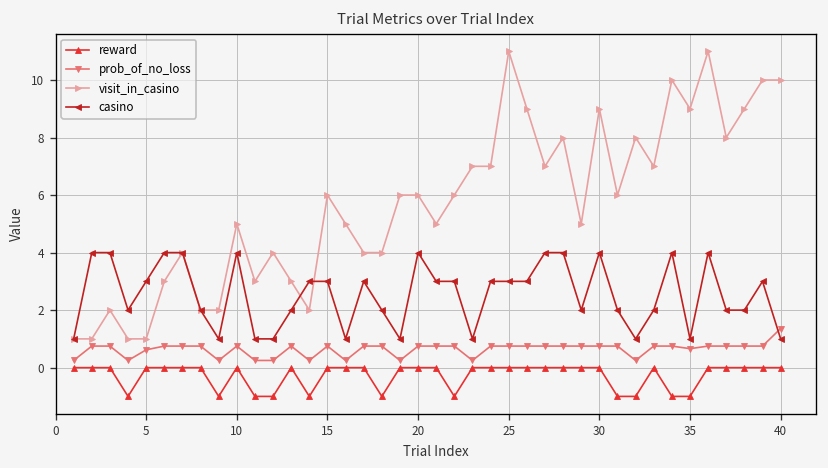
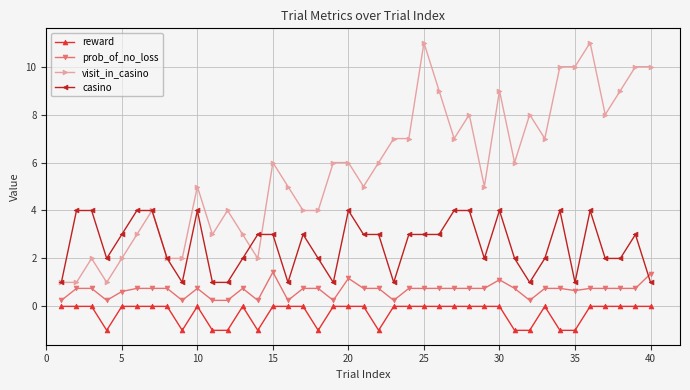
visit_in_casino, 5: 1 -> 2
prob_of_no_loss, 15: 0.8 -> 1.4
prob_of_no_loss, 20: 0.8 -> 1.2
prob_of_no_loss, 30: 0.8 -> 1.1
visit_in_casino, 35: 9 -> 10
